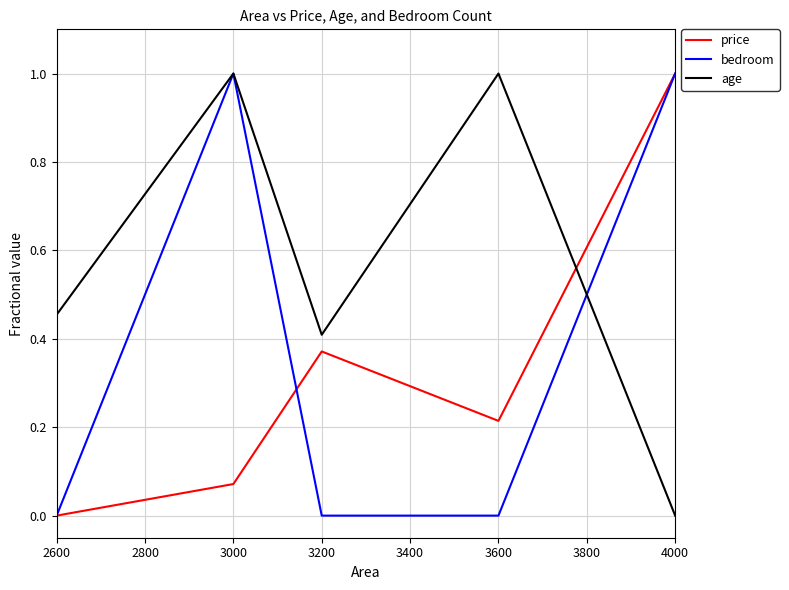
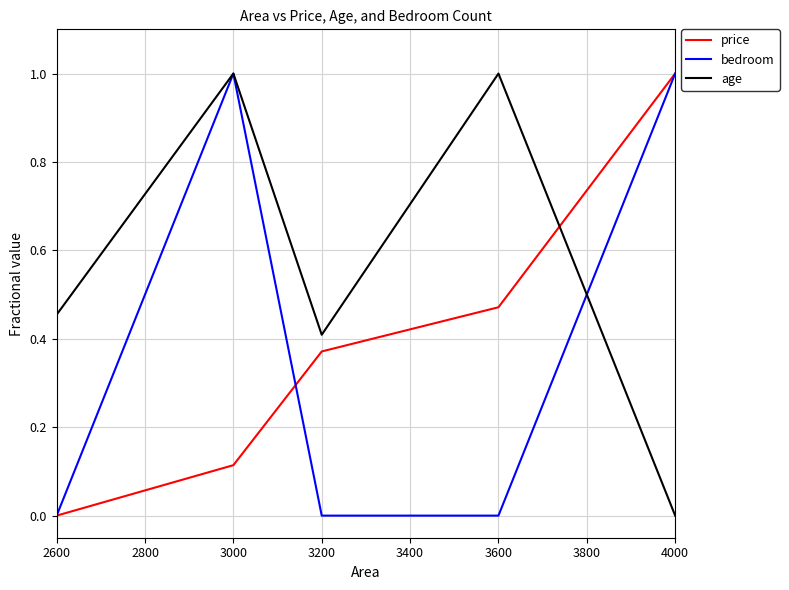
price, 3000: 0.07 -> 0.11
price, 3600: 0.21 -> 0.47
